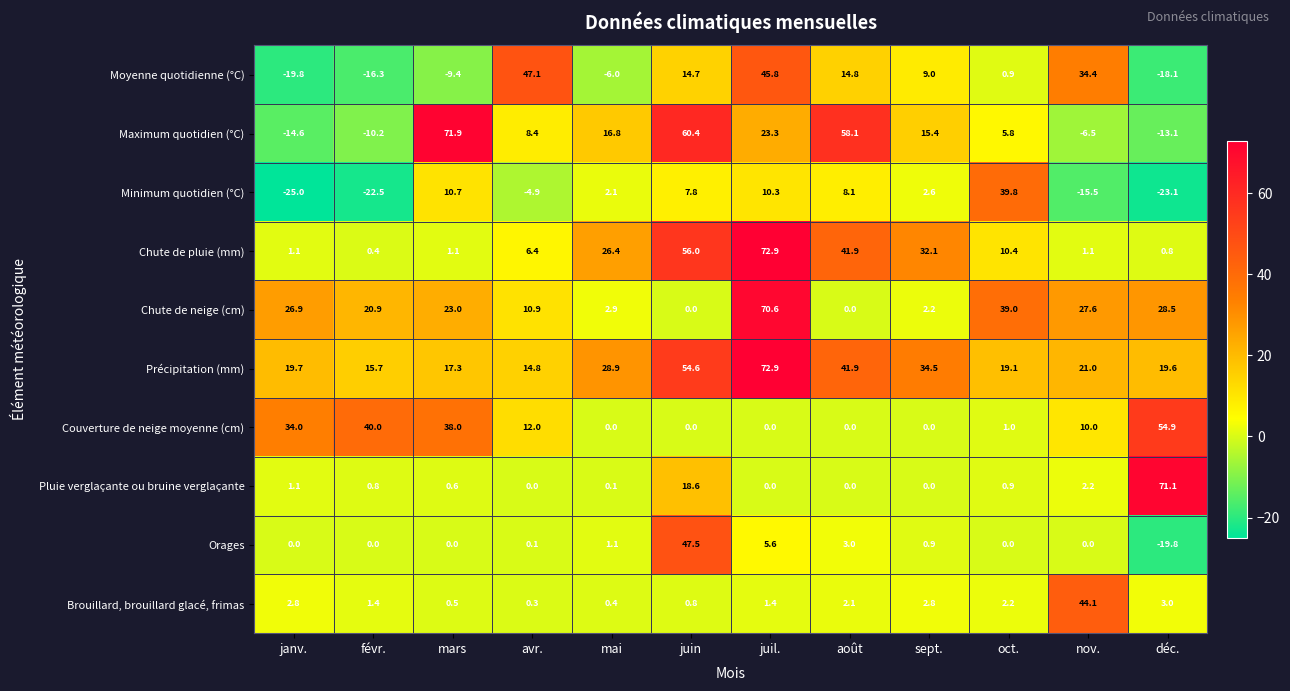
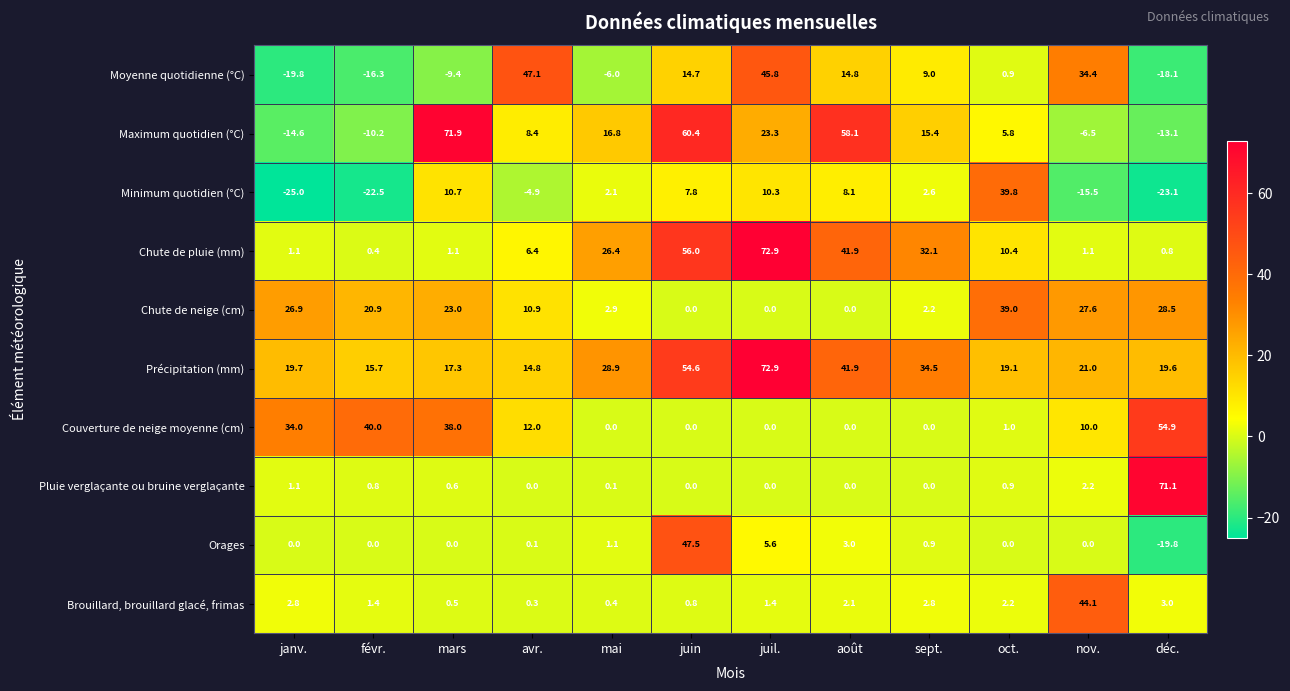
Chute de neige (cm), juil.: 70.6 -> 0.0
Pluie verglaçante ou bruine verglaçante, juin: 18.6 -> 0.0
